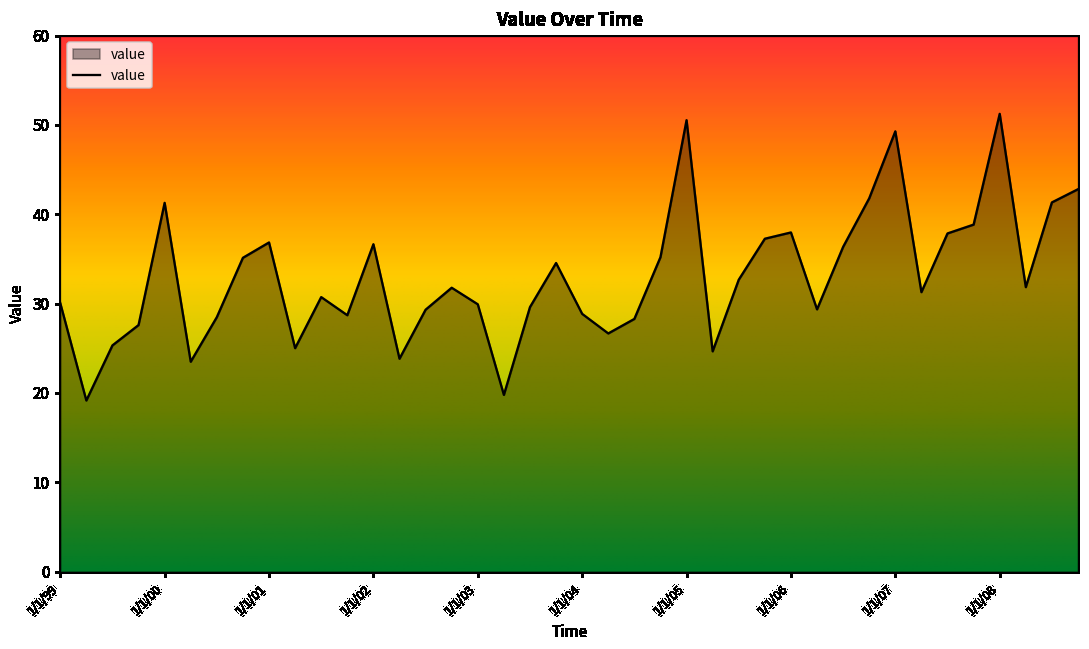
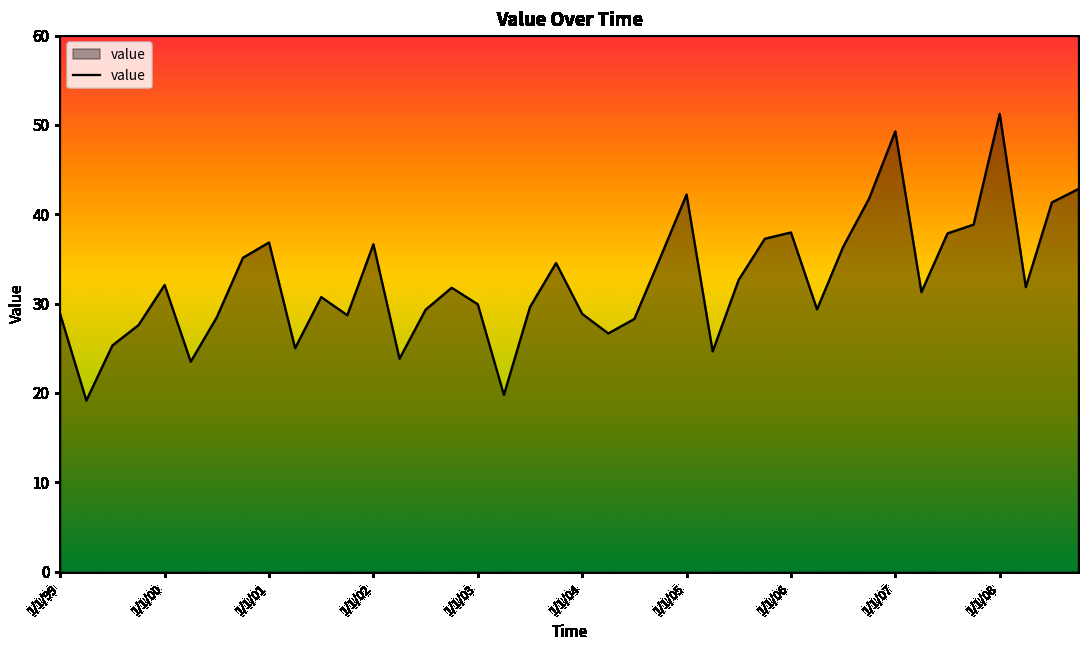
1/1/99: 30 -> 29
1/1/00: 41 -> 32
1/1/05: 51 -> 42
